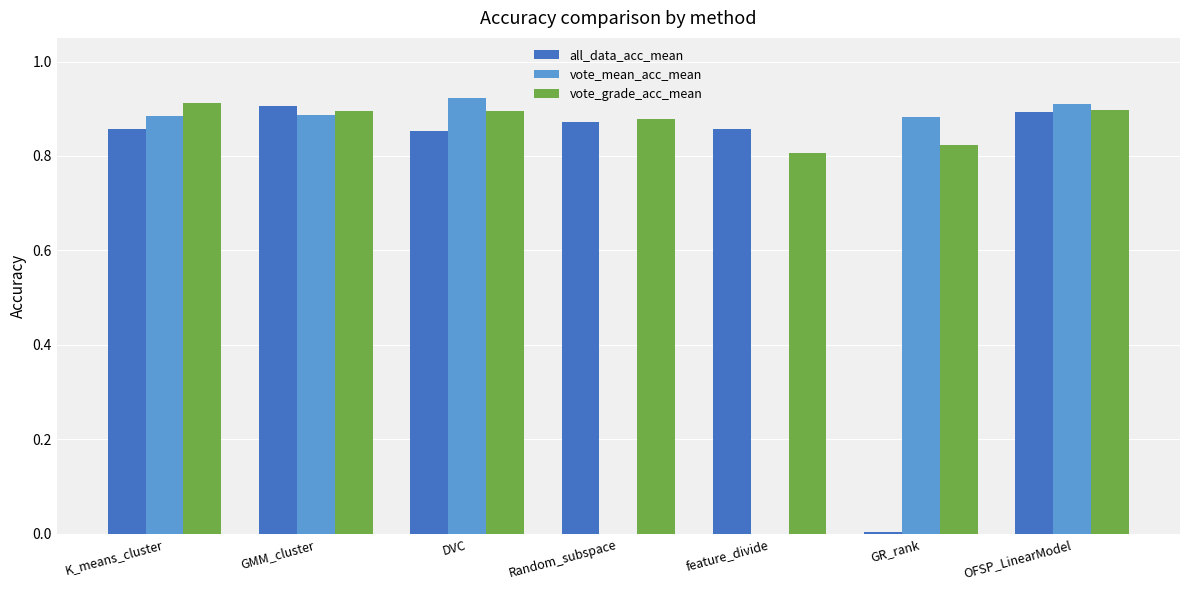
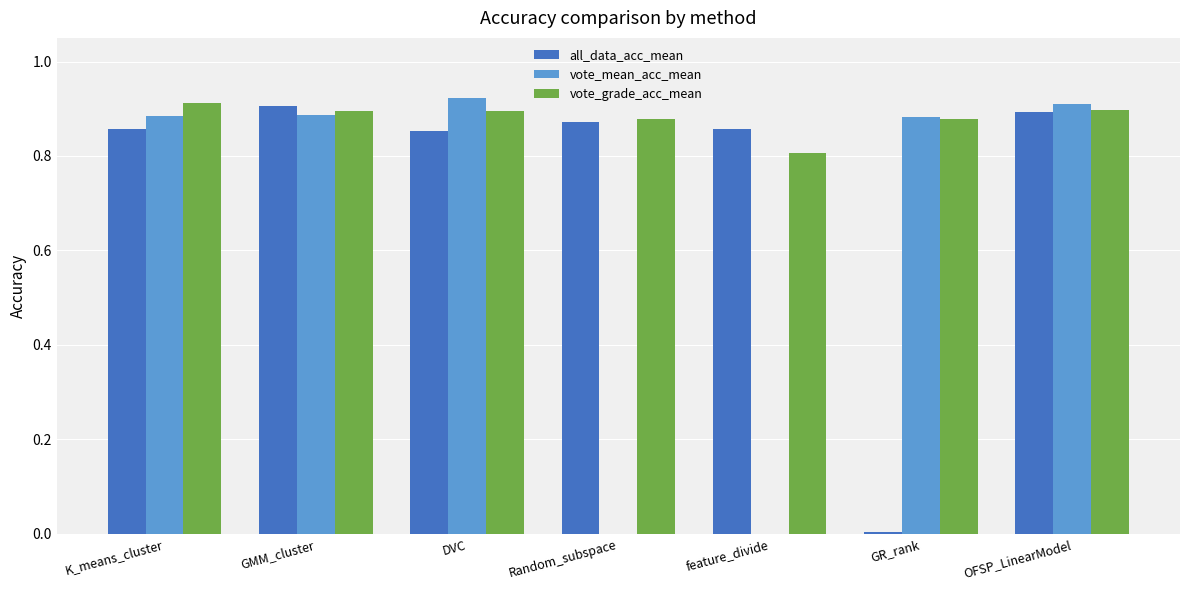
vote_grade_acc_mean, GR_rank: 0.82 -> 0.88
